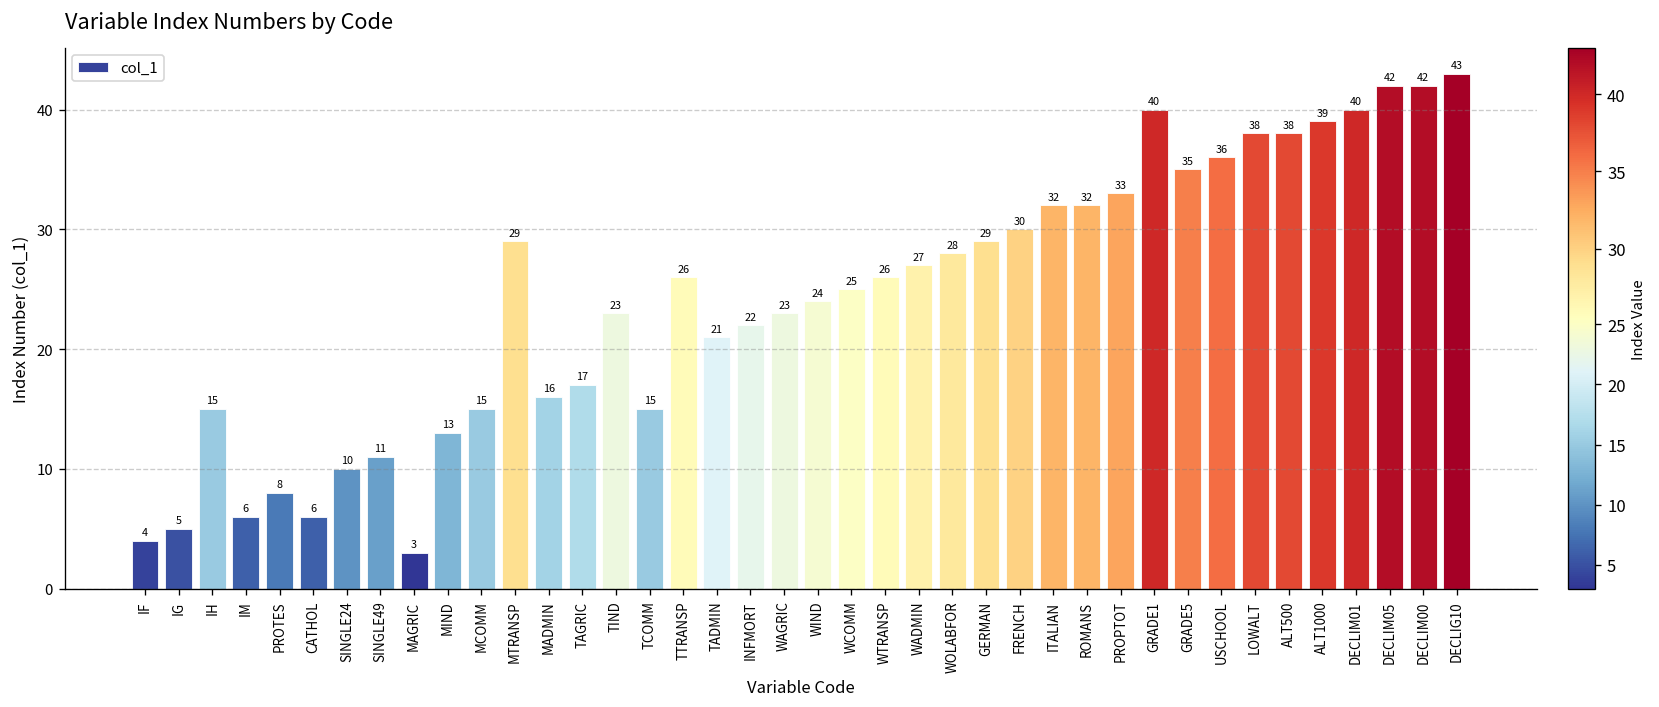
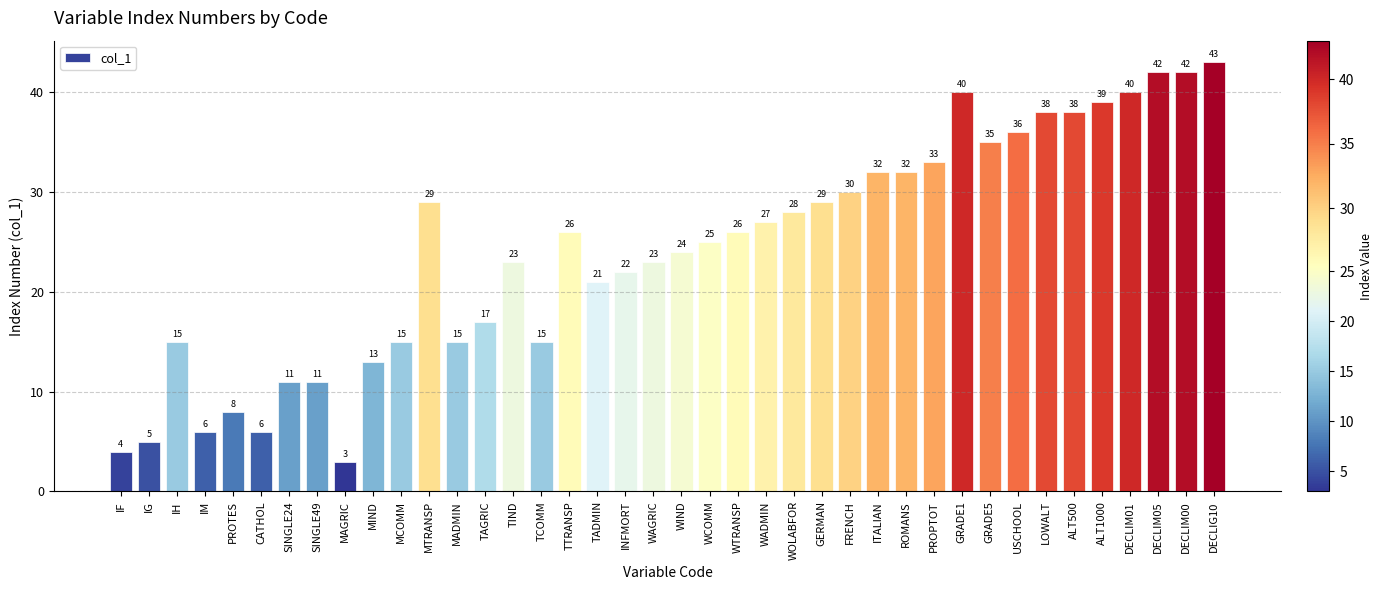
SINGLE24: 10 -> 11
MADMIN: 16 -> 15
